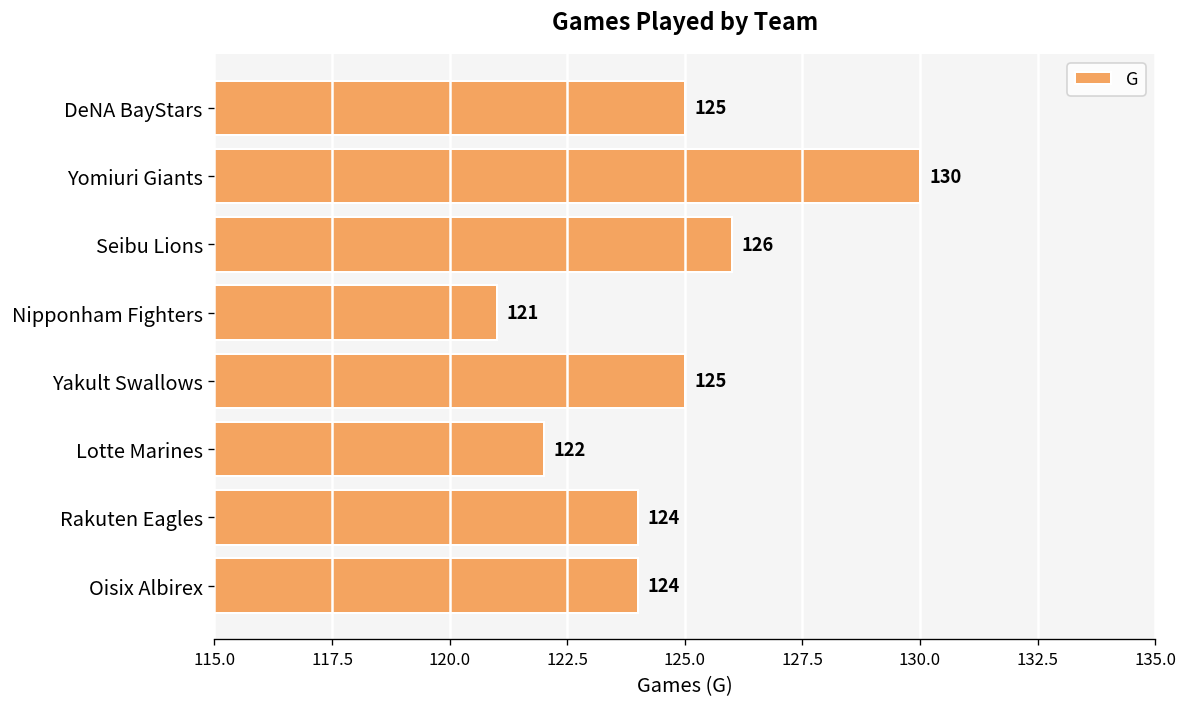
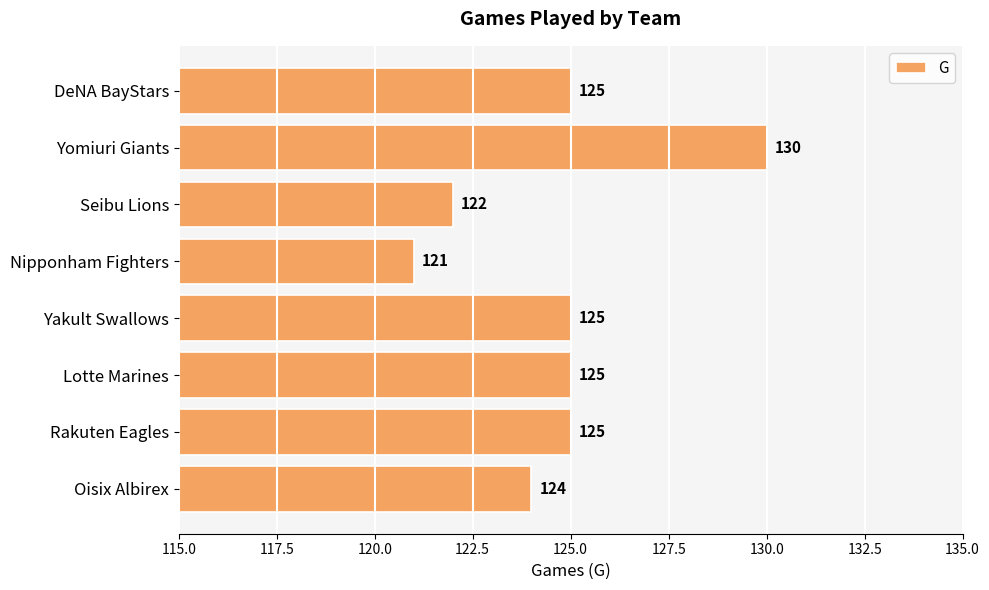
Seibu Lions: 126 -> 122
Lotte Marines: 122 -> 125
Rakuten Eagles: 124 -> 125
